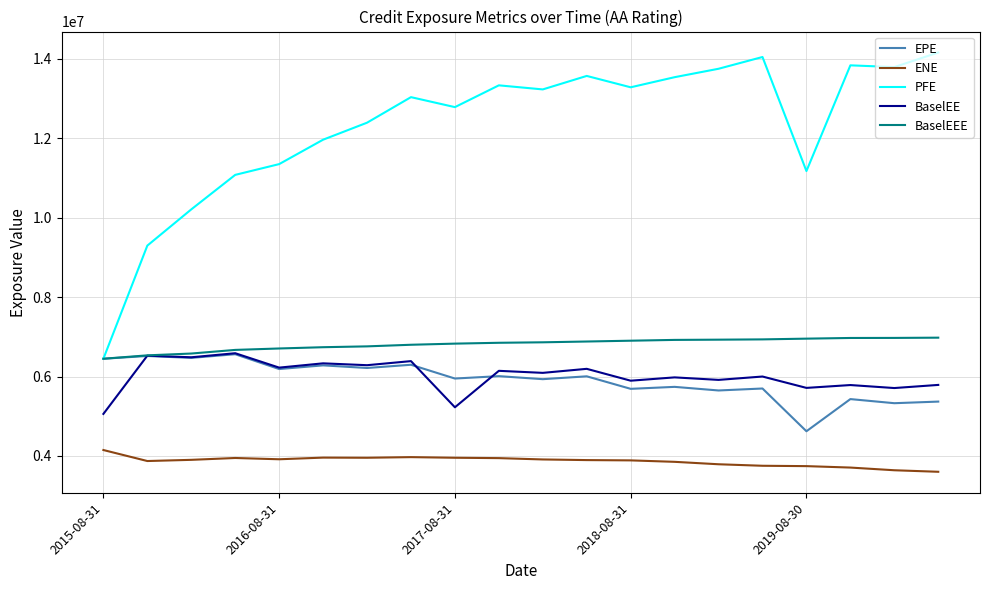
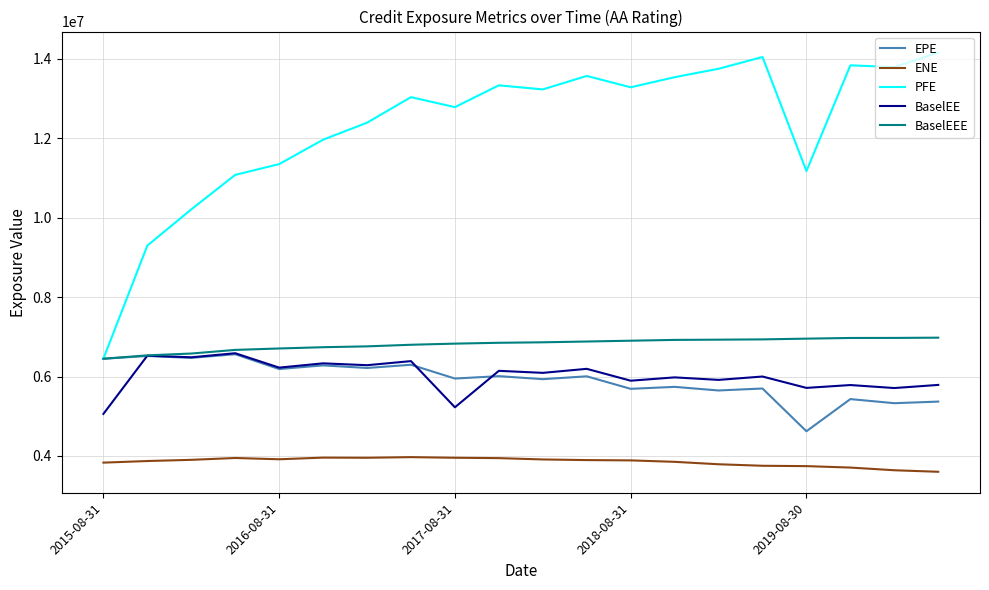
ENE, 2015-08-31: 4100000 -> 3800000
